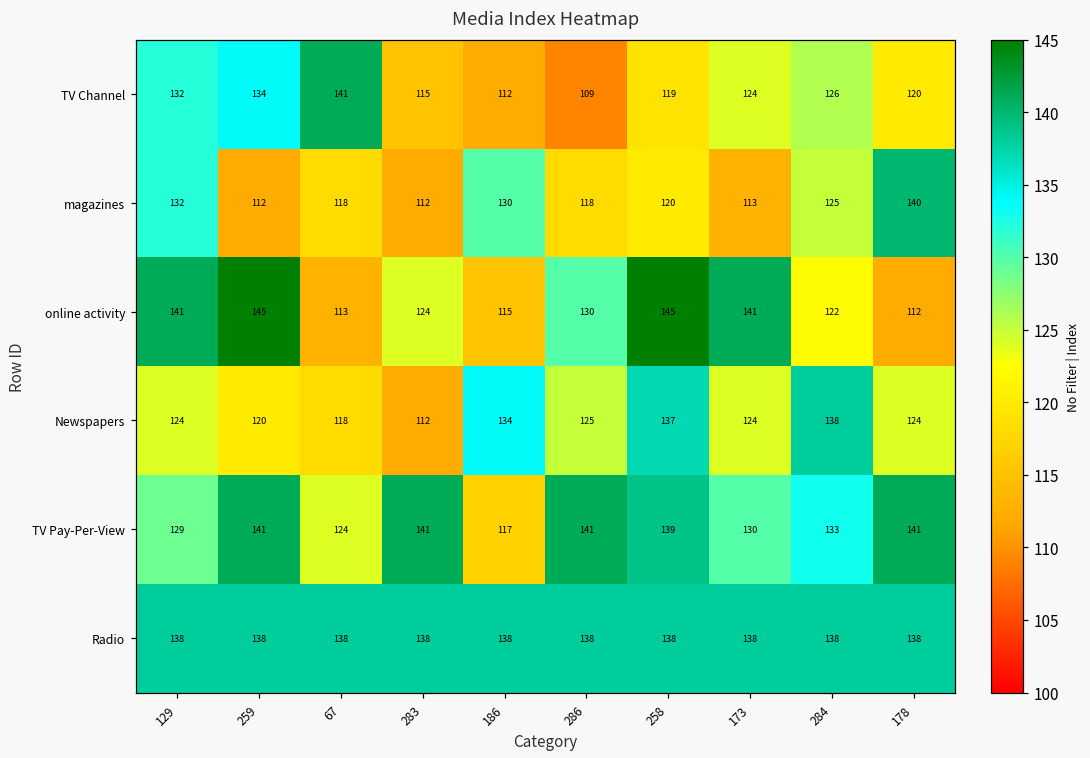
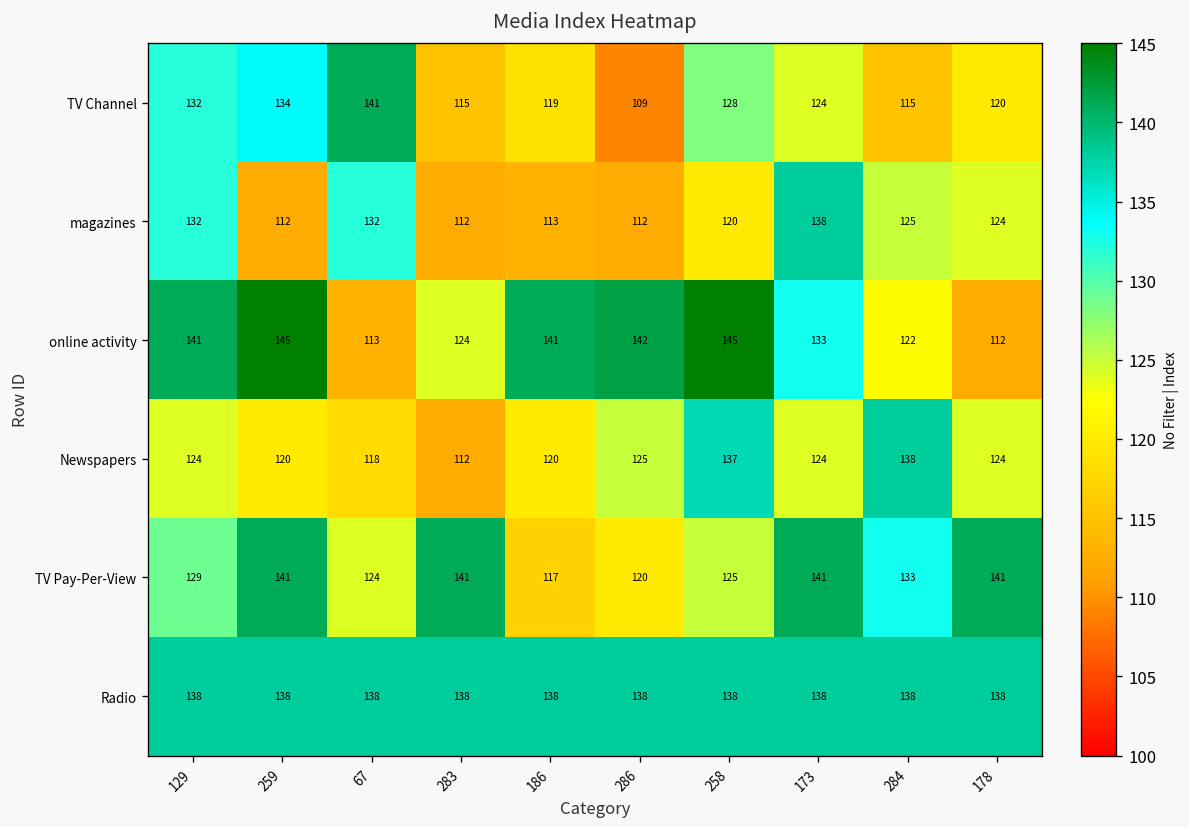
TV Channel, 186: 112 -> 119
TV Channel, 258: 119 -> 128
TV Channel, 284: 126 -> 115
magazines, 67: 118 -> 132
magazines, 186: 130 -> 113
magazines, 286: 118 -> 112
magazines, 173: 113 -> 138
magazines, 178: 140 -> 124
online activity, 186: 115 -> 141
online activity, 286: 130 -> 142
online activity, 173: 141 -> 133
Newspapers, 186: 134 -> 120
TV Pay-Per-View, 286: 141 -> 120
TV Pay-Per-View, 258: 139 -> 125
TV Pay-Per-View, 173: 130 -> 141
